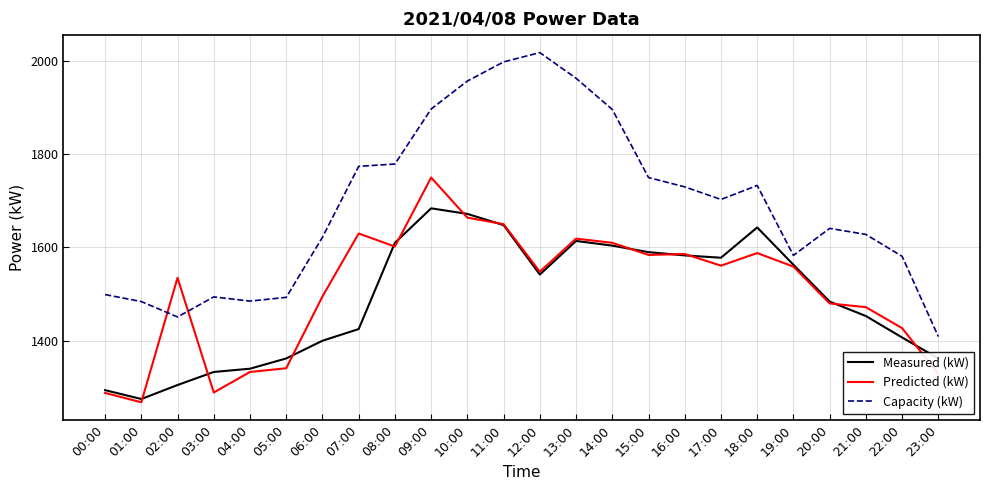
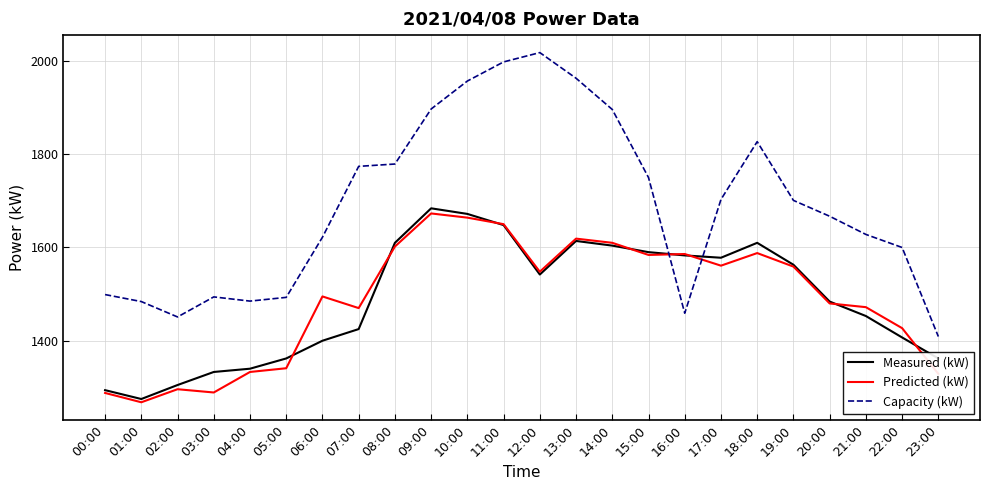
Predicted (kW), 02:00: 1540 -> 1300
Predicted (kW), 07:00: 1630 -> 1470
Predicted (kW), 09:00: 1750 -> 1670
Capacity (kW), 16:00: 1730 -> 1460
Measured (kW), 18:00: 1640 -> 1610
Capacity (kW), 18:00: 1730 -> 1830
Capacity (kW), 19:00: 1580 -> 1700
Capacity (kW), 20:00: 1640 -> 1670
Capacity (kW), 22:00: 1580 -> 1600
